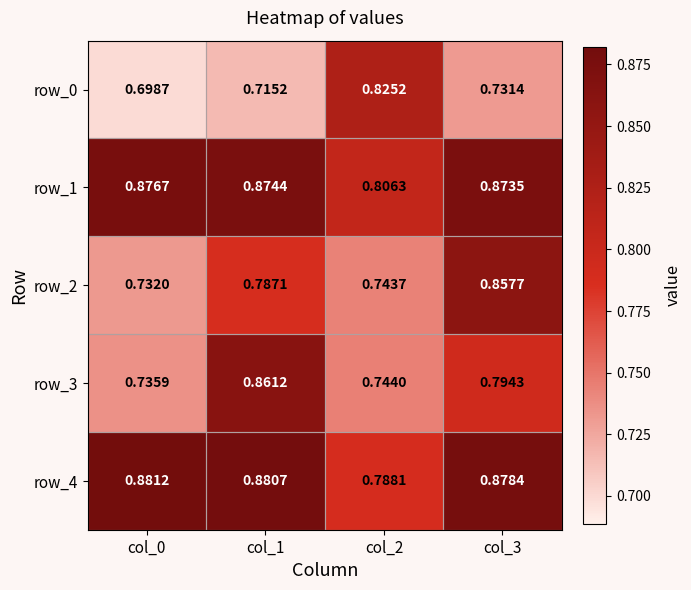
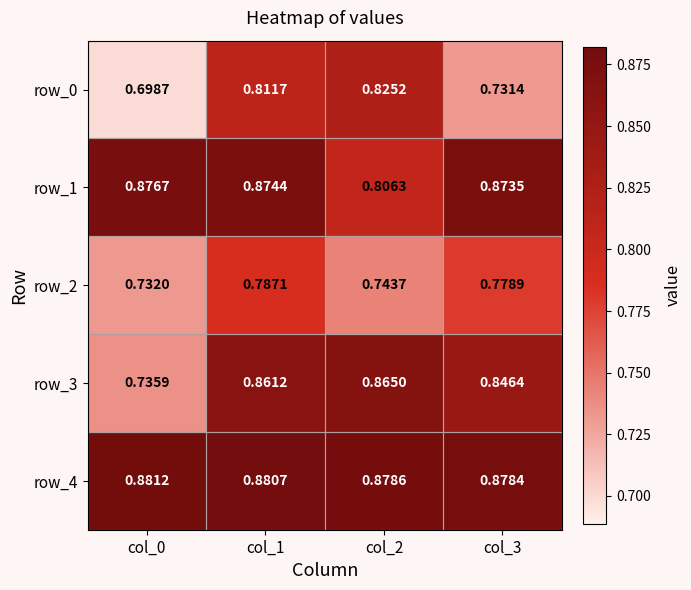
row_0, col_1: 0.7152 -> 0.8117
row_2, col_3: 0.8577 -> 0.7789
row_3, col_2: 0.7440 -> 0.8650
row_3, col_3: 0.7943 -> 0.8464
row_4, col_2: 0.7881 -> 0.8786
